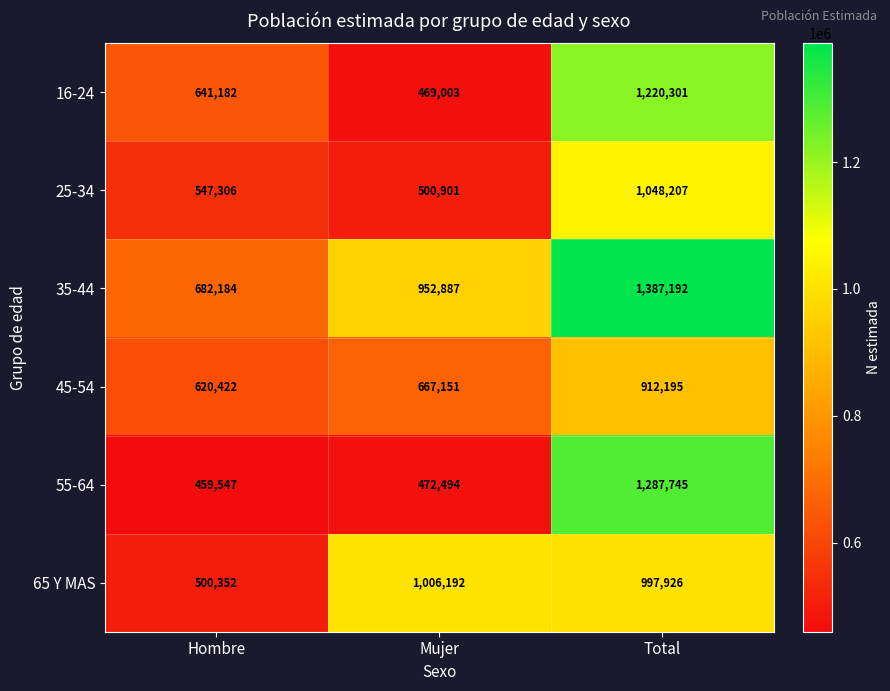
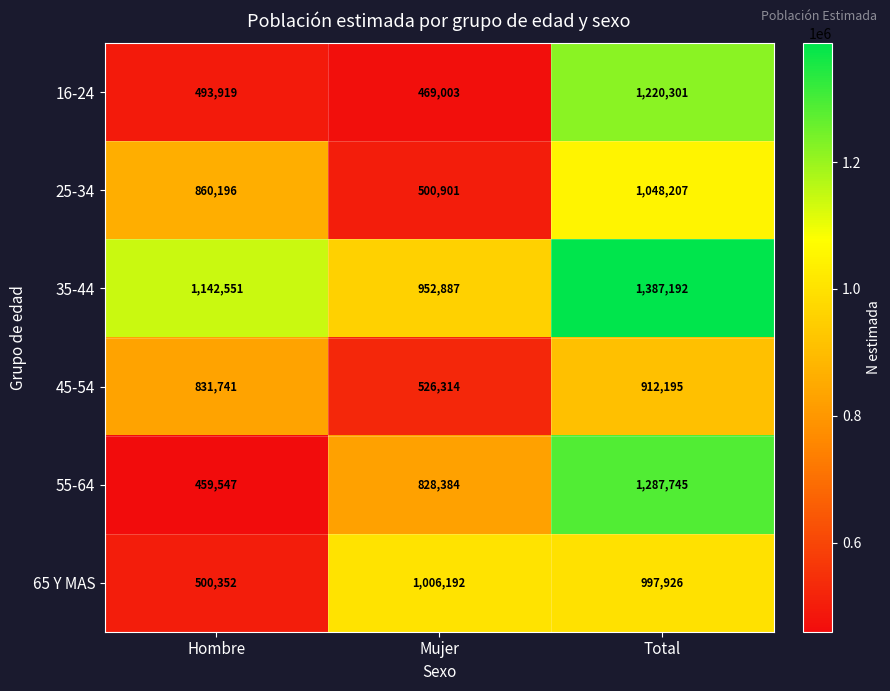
16-24, Hombre: 641,182 -> 493,919
25-34, Hombre: 547,306 -> 860,196
35-44, Hombre: 682,184 -> 1,142,551
45-54, Hombre: 620,422 -> 831,741
45-54, Mujer: 667,151 -> 526,314
55-64, Mujer: 472,494 -> 828,384
